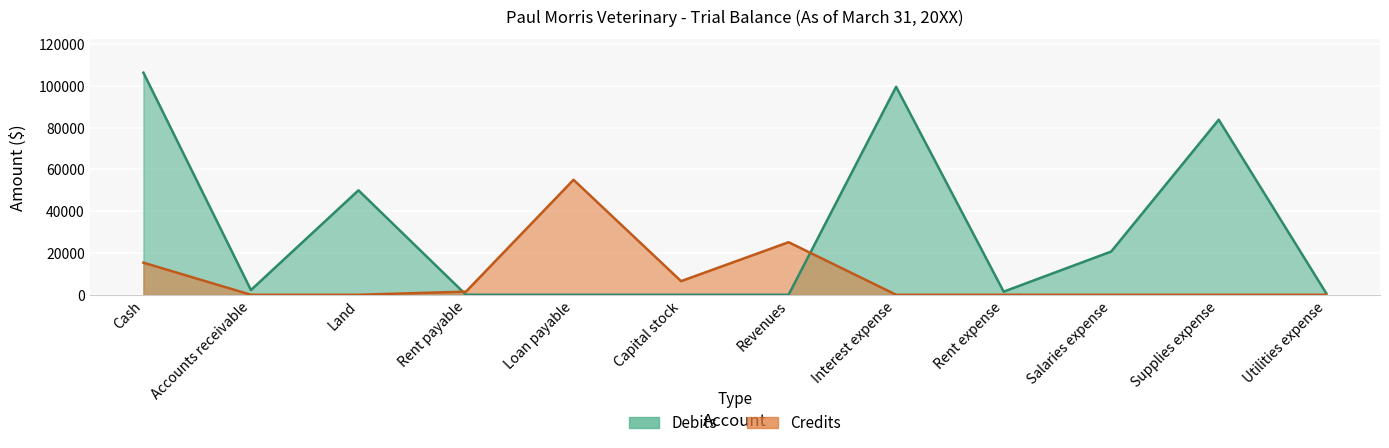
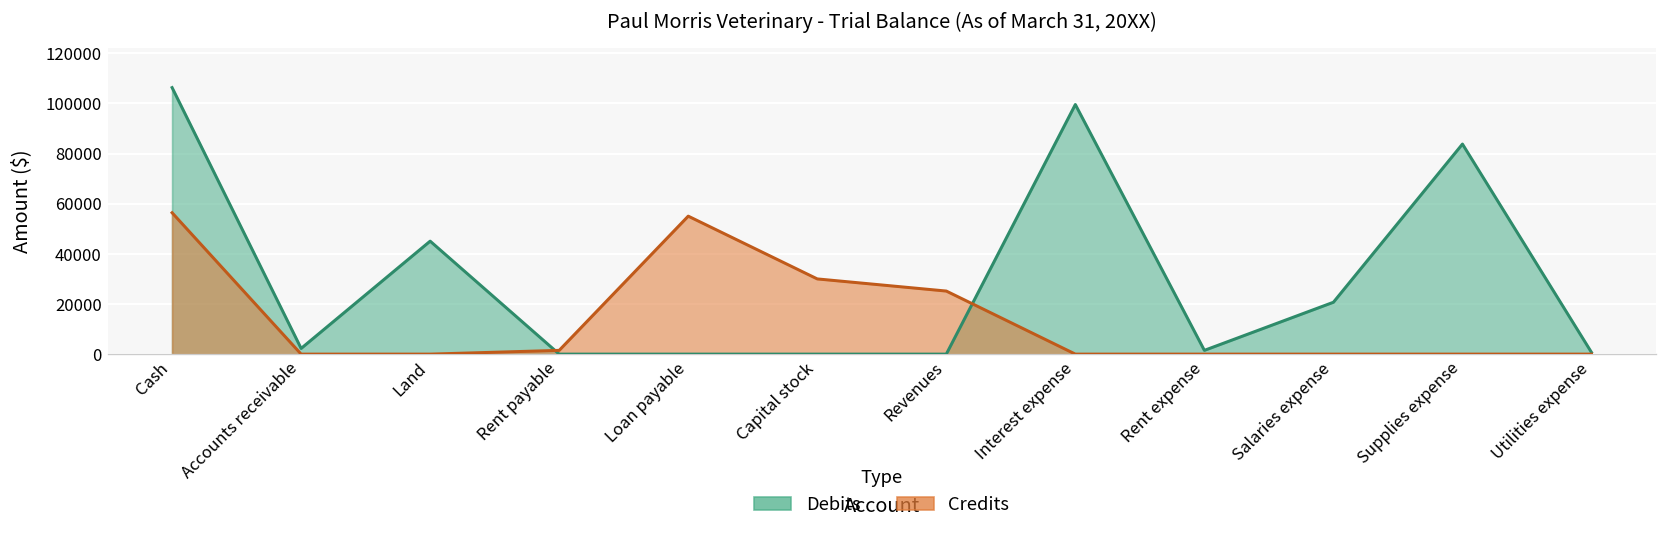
Credits, Cash: 15000 -> 56000
Debits, Land: 50000 -> 45000
Credits, Capital stock: 7000 -> 30000
